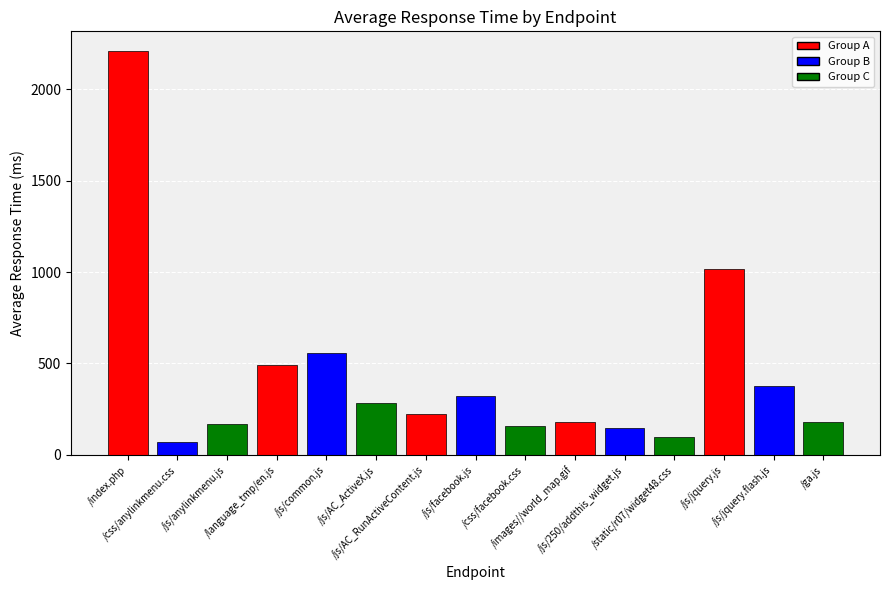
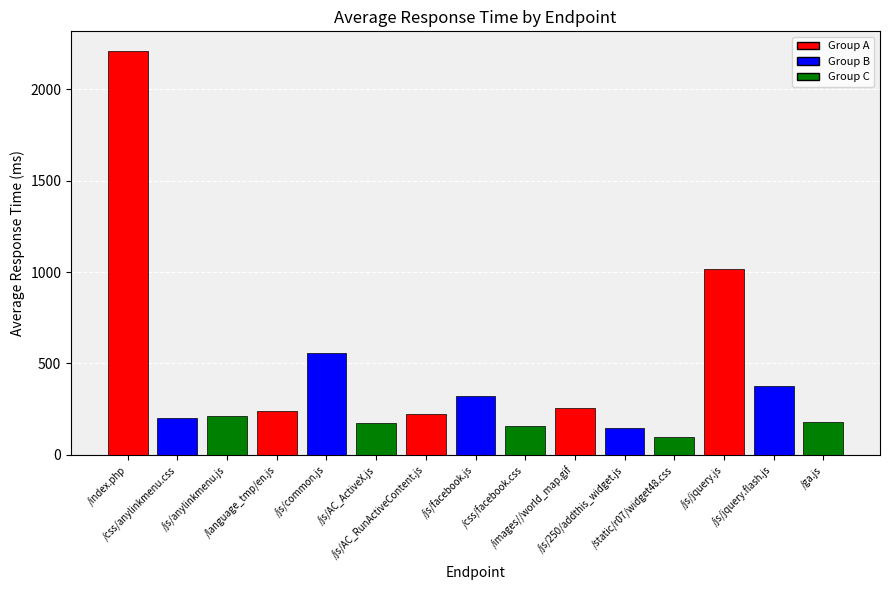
/css/anylinkmenu.css: 70 -> 200
/js/anylinkmenu.js: 170 -> 210
/language_tmp/en.js: 490 -> 240
/js/AC_ActiveX.js: 280 -> 170
/images//world_map.gif: 180 -> 260
